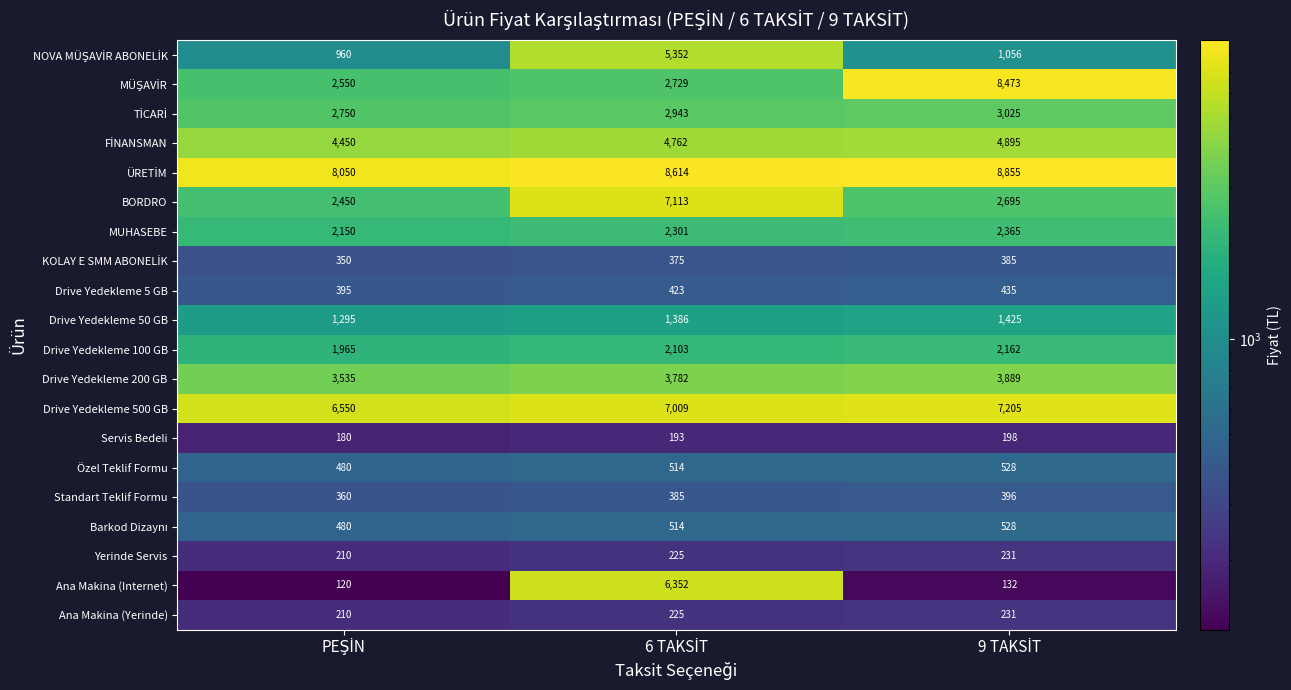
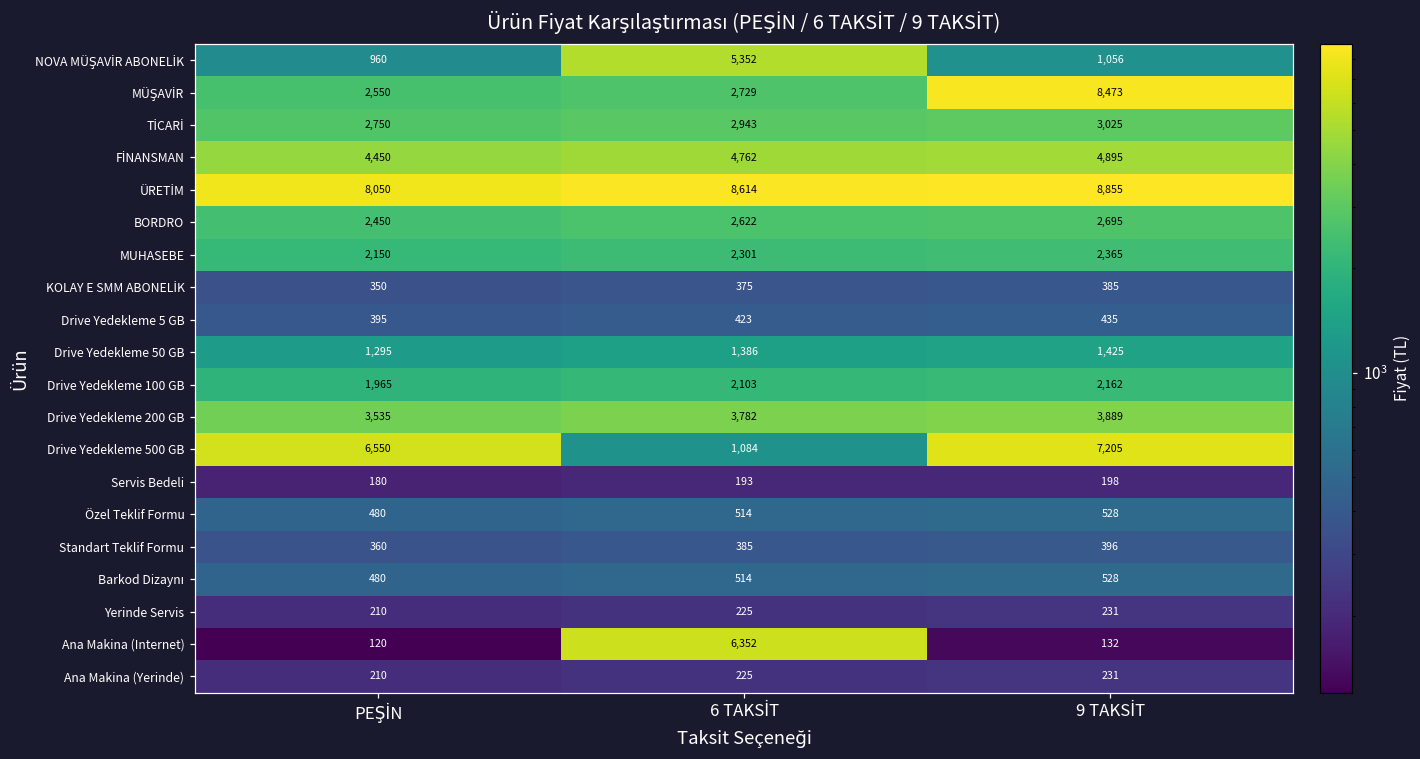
BORDRO, 6 TAKSİT: 7,113 -> 2,622
Drive Yedekleme 500 GB, 6 TAKSİT: 7,009 -> 1,084
